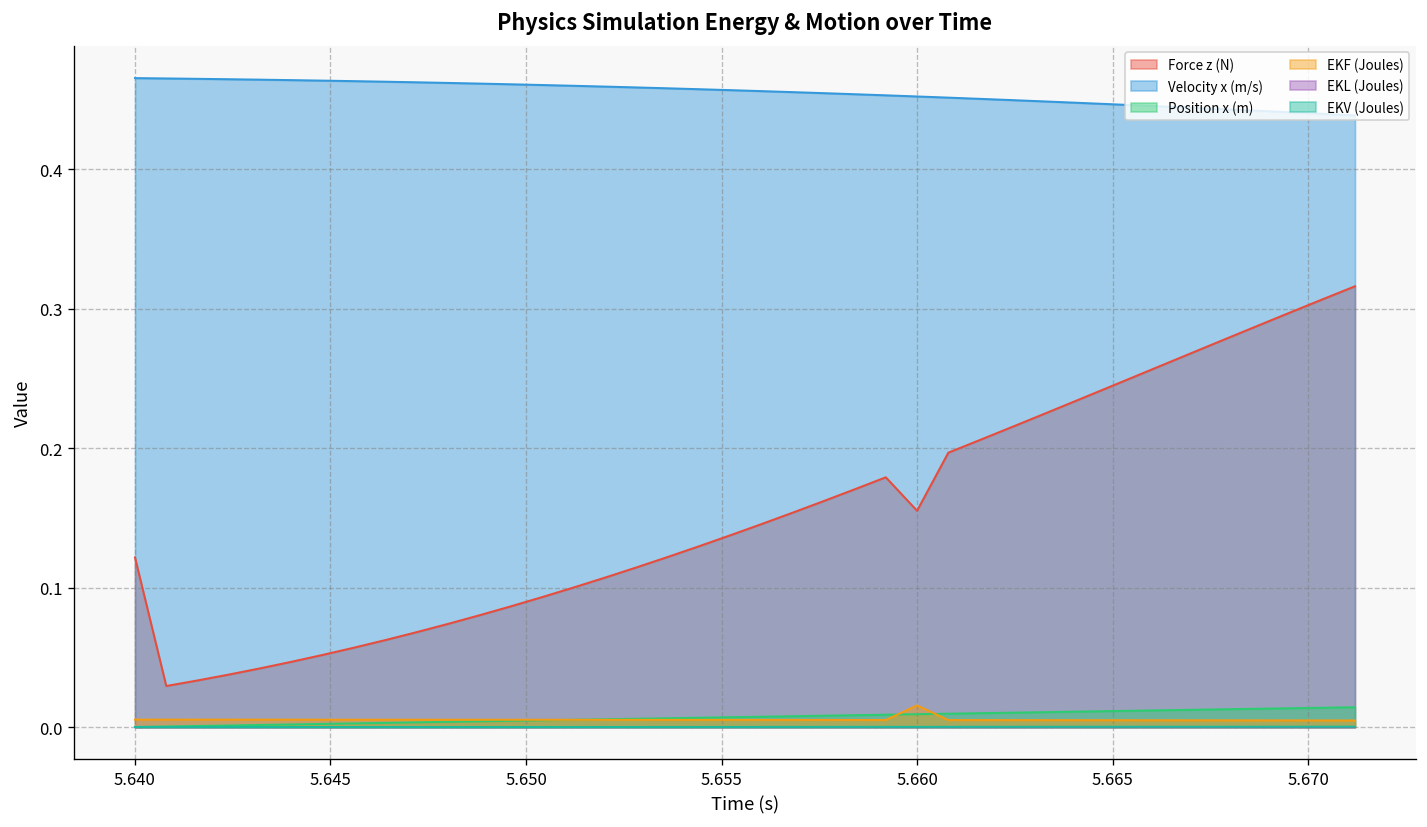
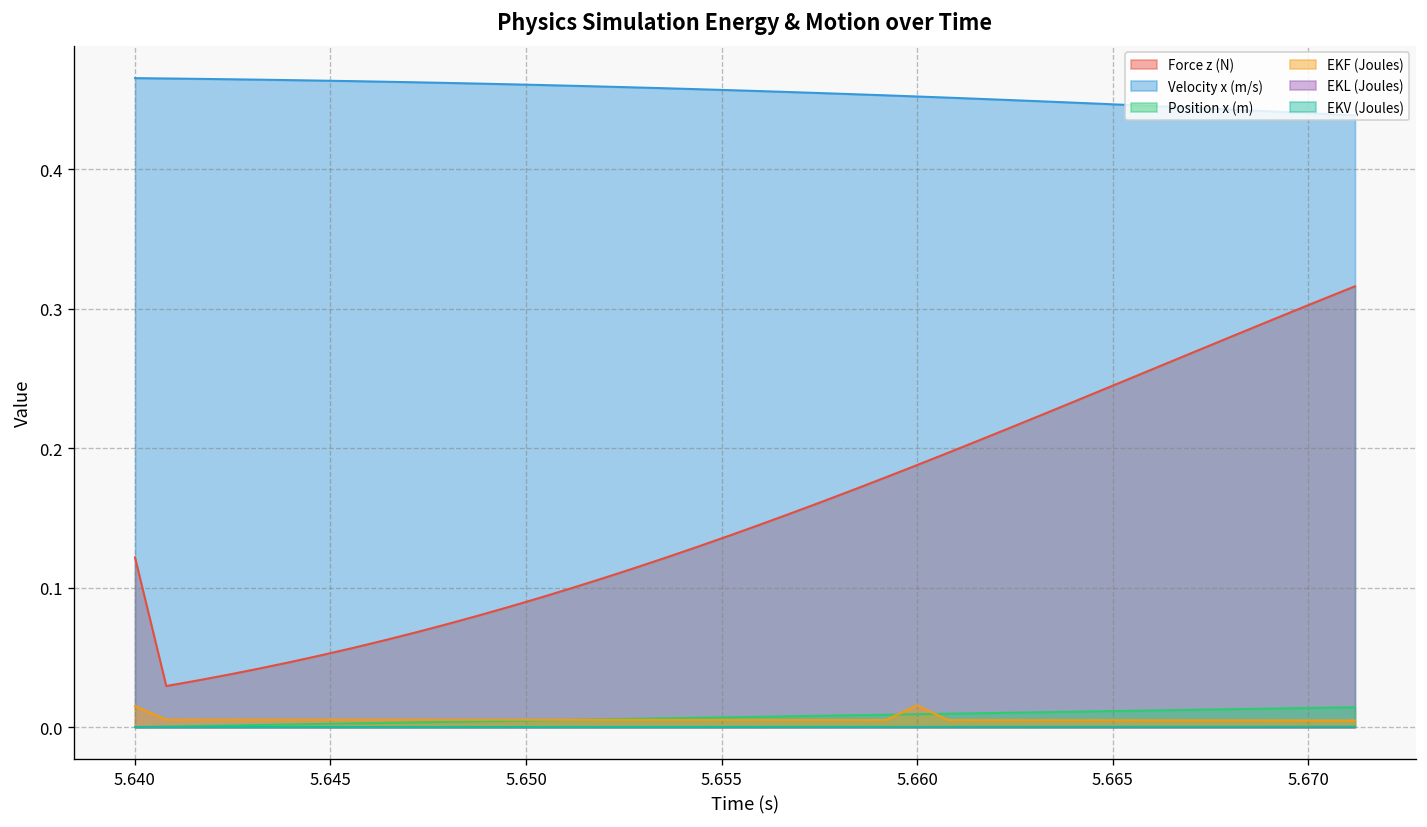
EKF (Joules), 5.640: 0.005 -> 0.015
Force z (N), 5.660: 0.155 -> 0.188
